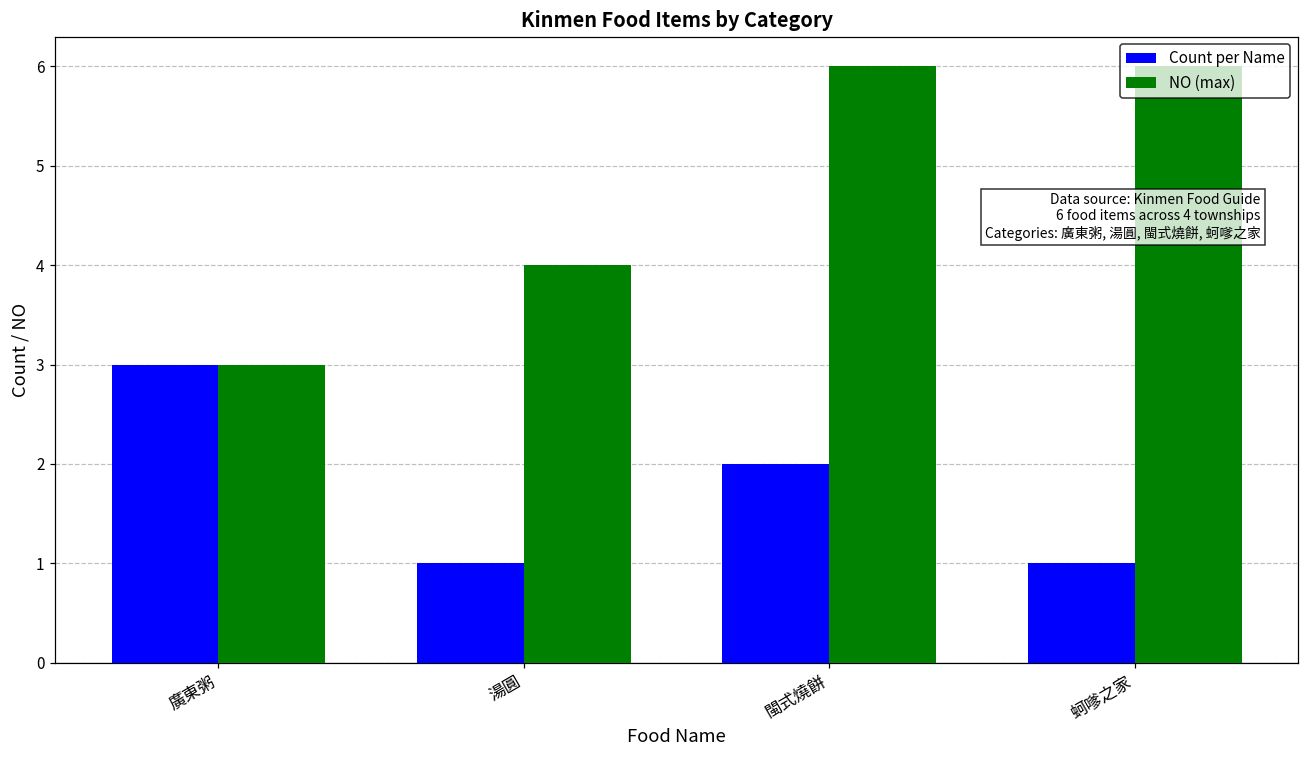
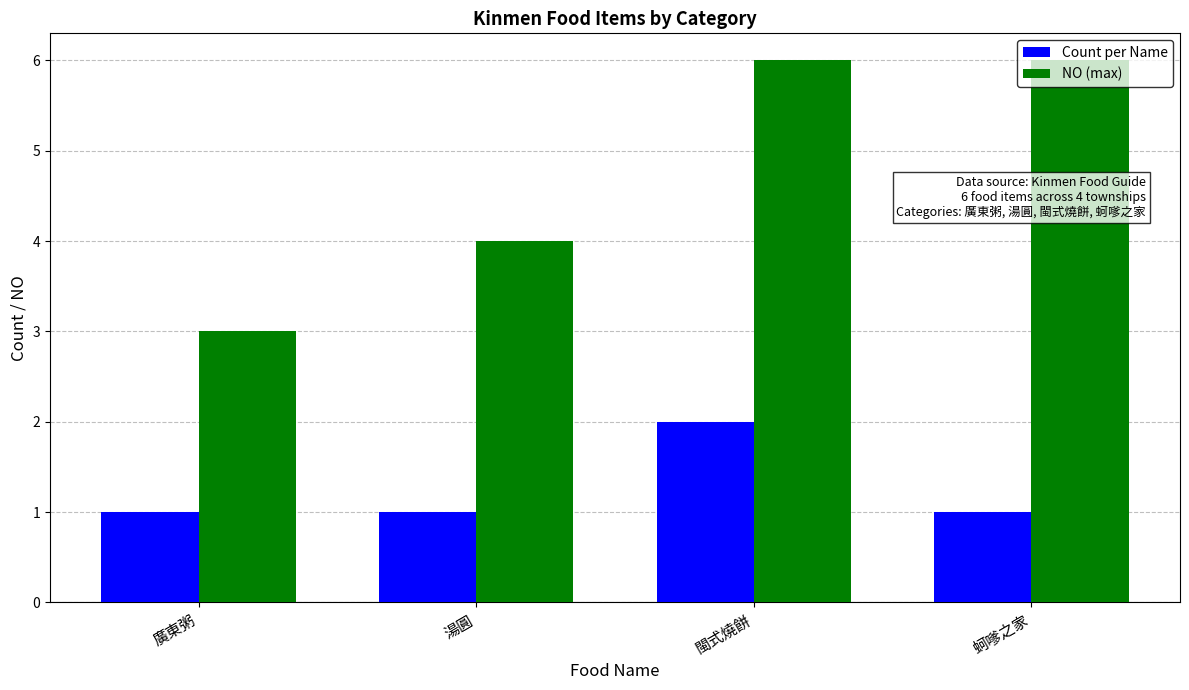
Count per Name, 廣東粥: 3 -> 1
